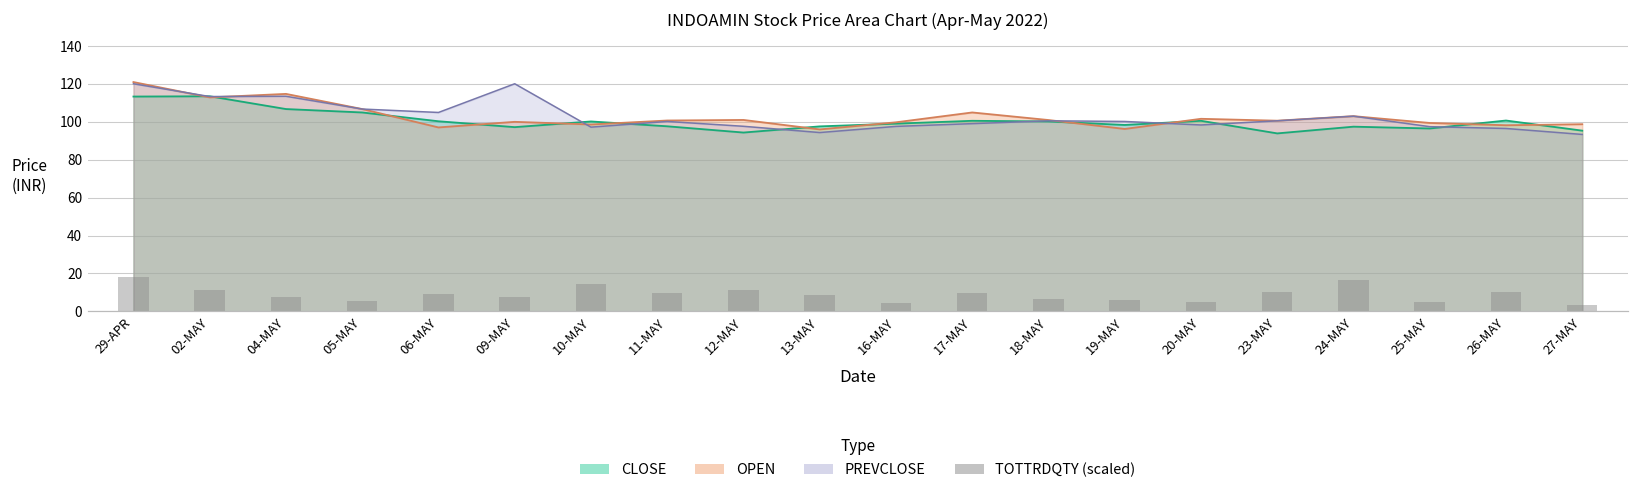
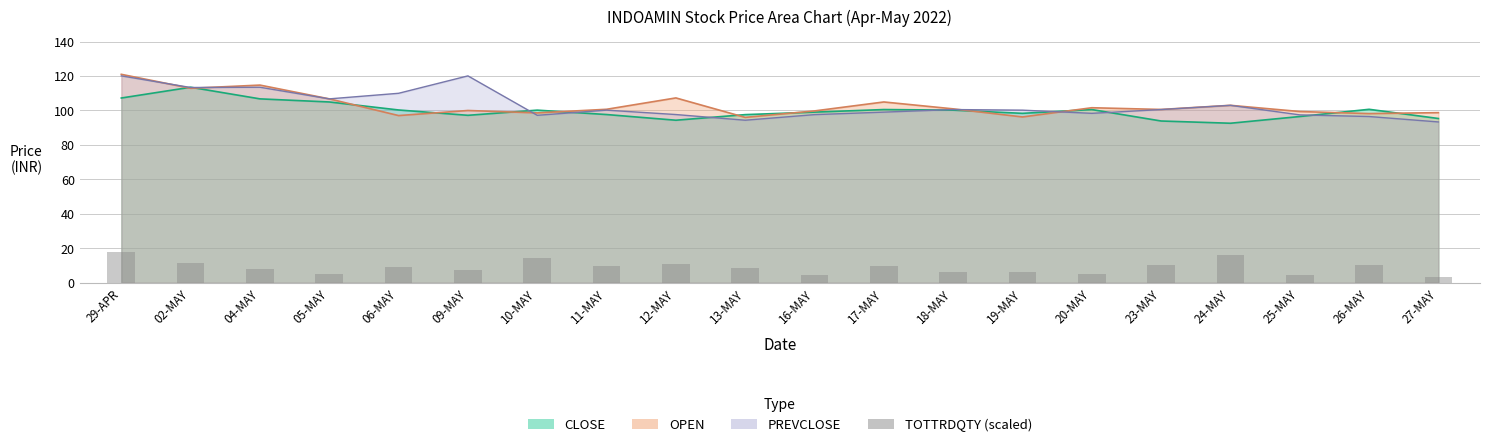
CLOSE, 29-APR: 113 -> 107
PREVCLOSE, 06-MAY: 105 -> 110
OPEN, 12-MAY: 101 -> 107
CLOSE, 24-MAY: 97 -> 93
